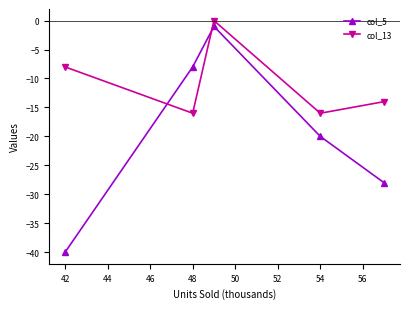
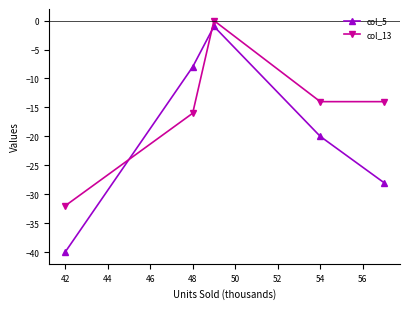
col_13, 42: -8 -> -32
col_13, 54: -16 -> -14
